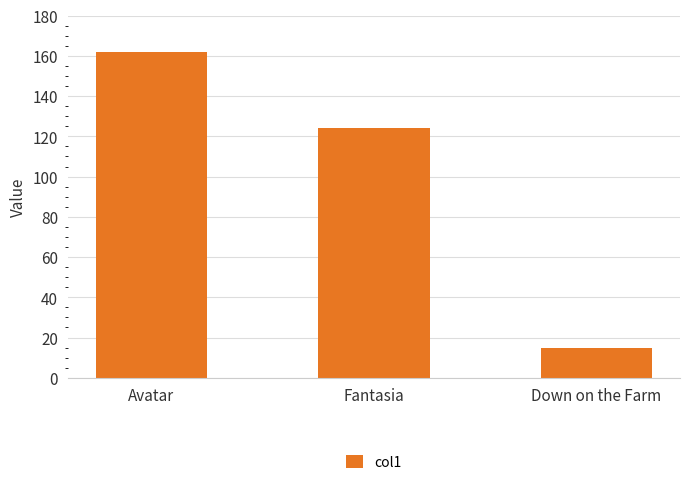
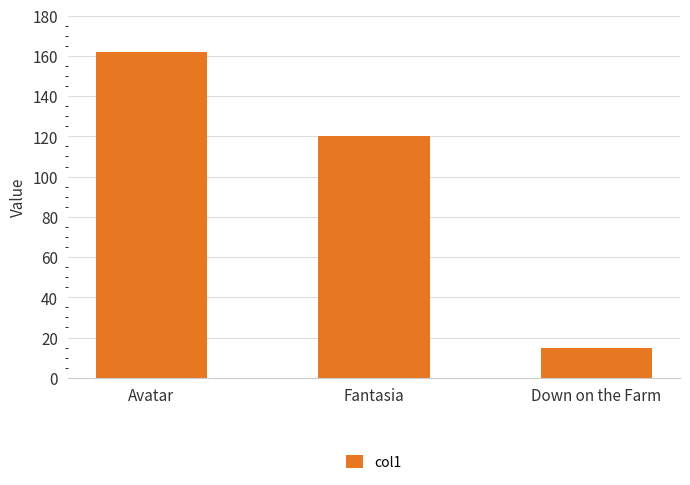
Fantasia: 124 -> 120
